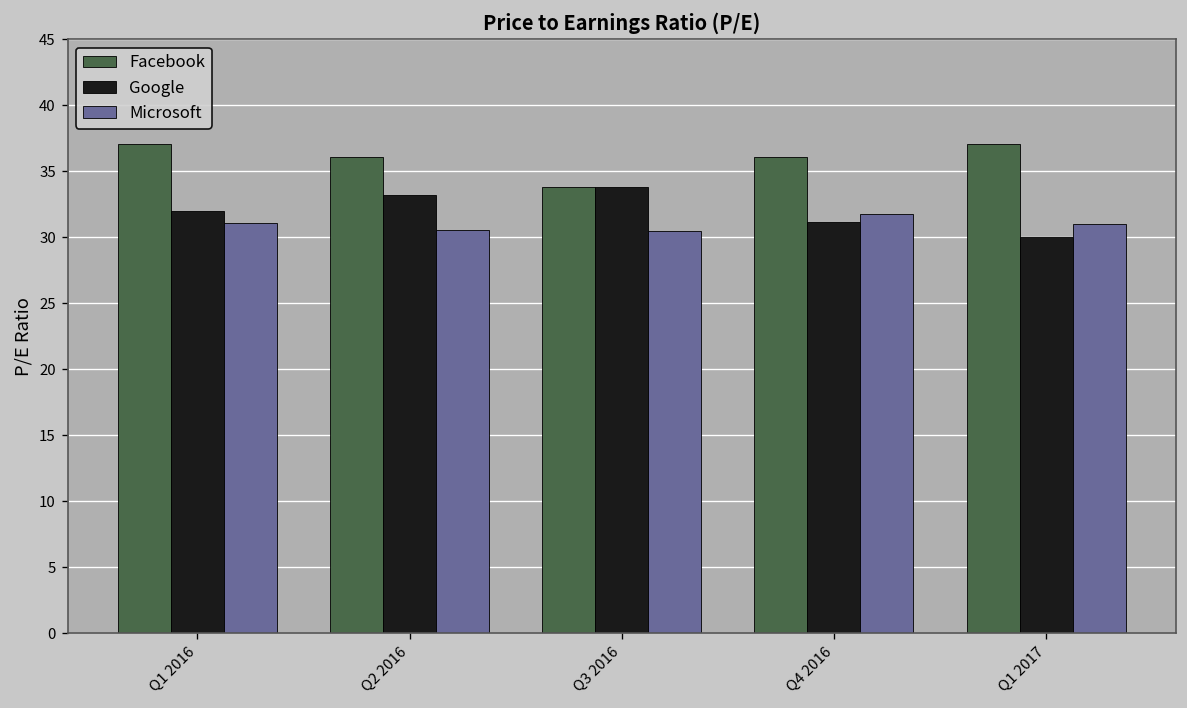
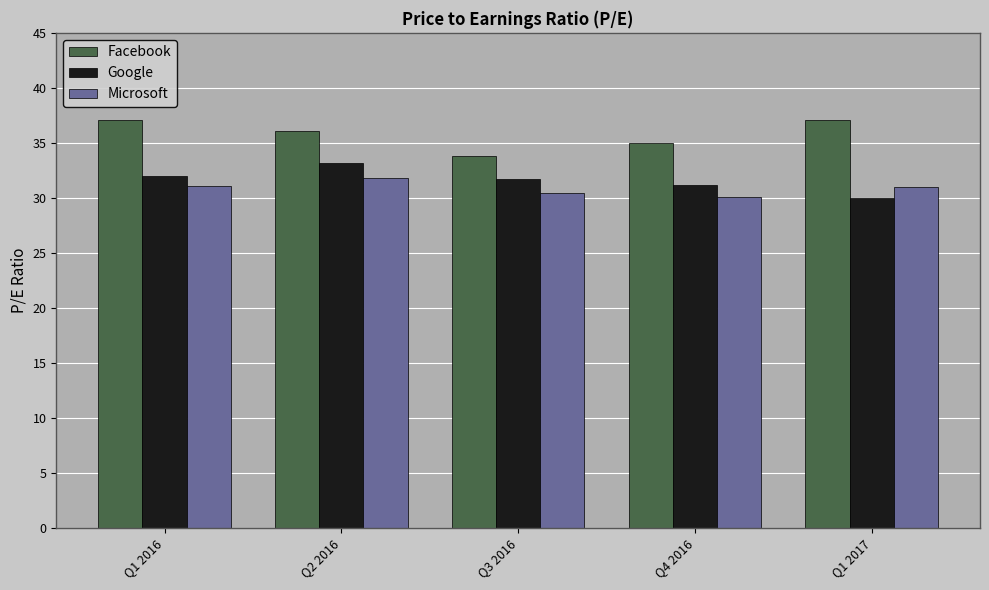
Microsoft, Q2 2016: 30.6 -> 31.8
Google, Q3 2016: 33.8 -> 31.7
Facebook, Q4 2016: 36.1 -> 35.0
Microsoft, Q4 2016: 31.8 -> 30.1
